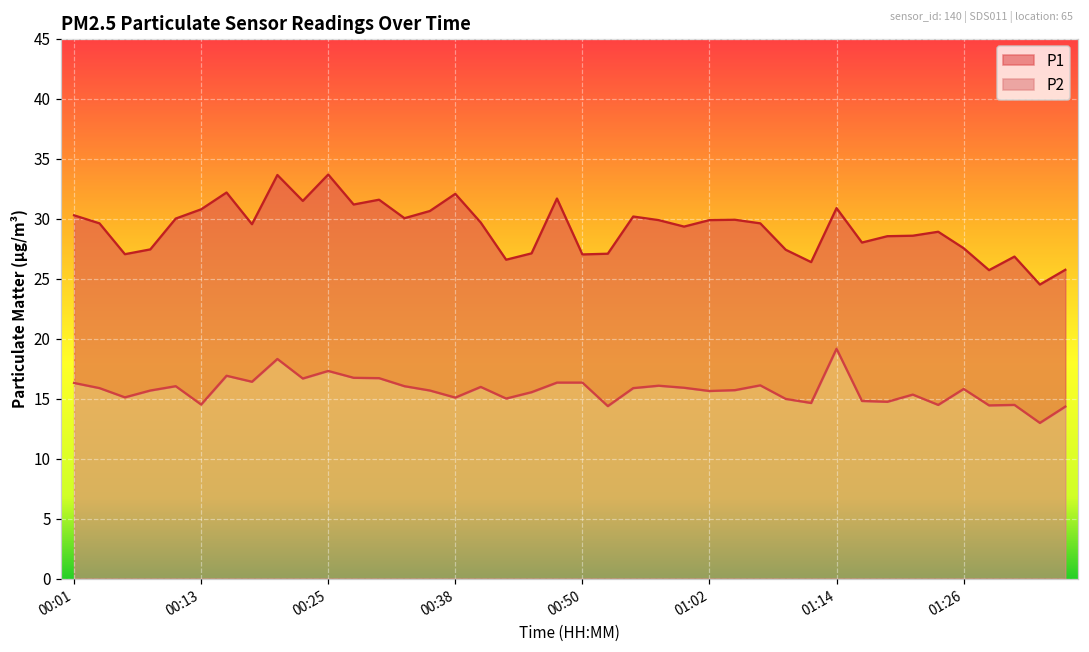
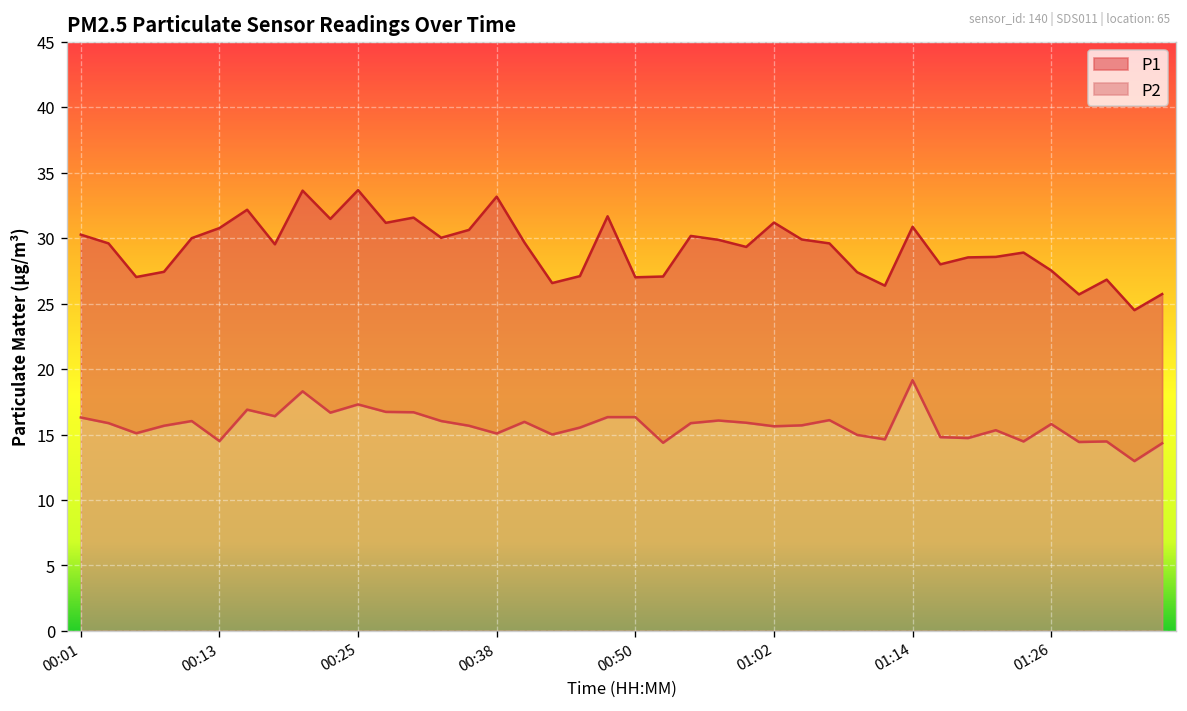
P1, 00:38: 32.1 -> 33.2
P1, 01:02: 29.9 -> 31.2
